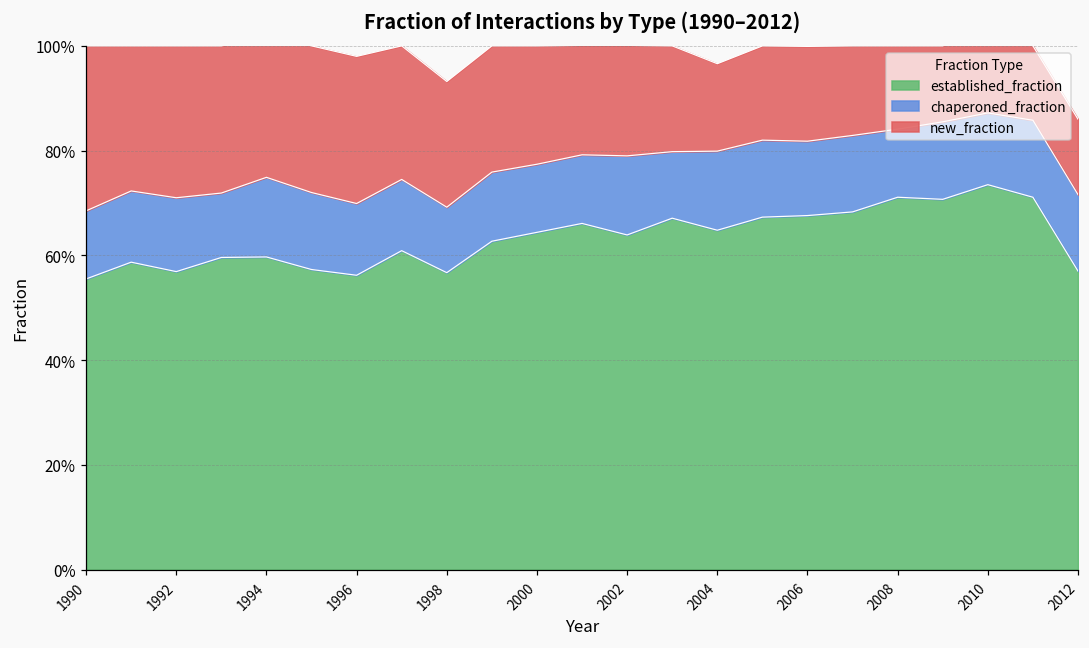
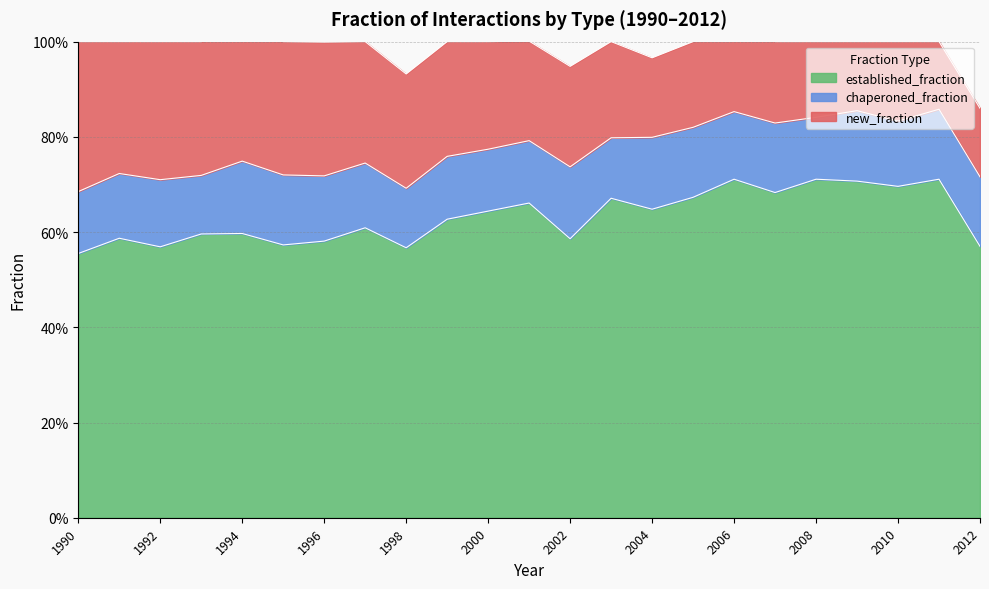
established_fraction, 1996: 56% -> 58%
established_fraction, 2002: 64% -> 59%
established_fraction, 2006: 68% -> 71%
established_fraction, 2010: 74% -> 70%
